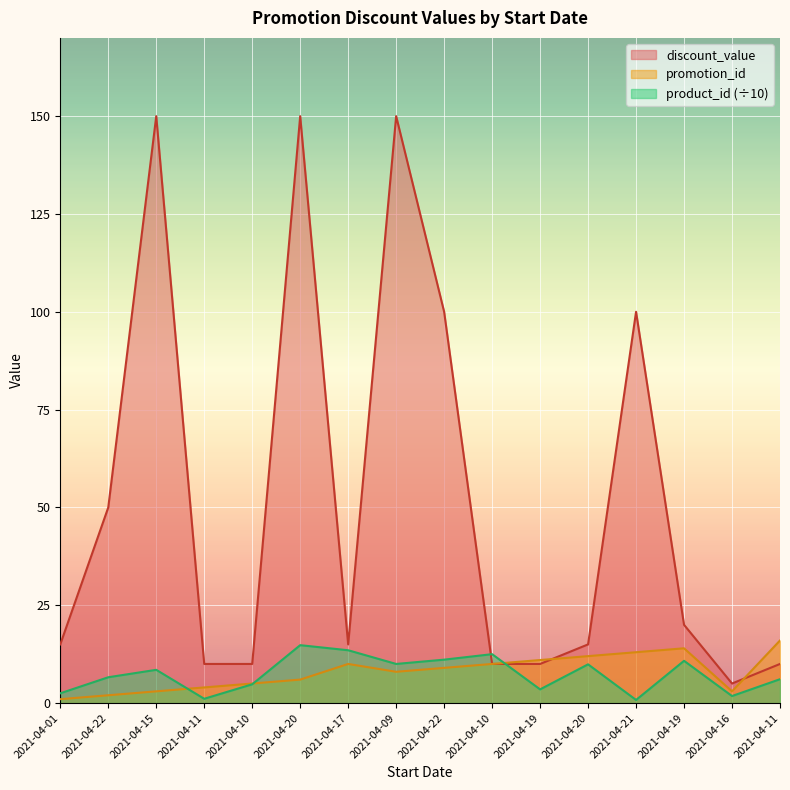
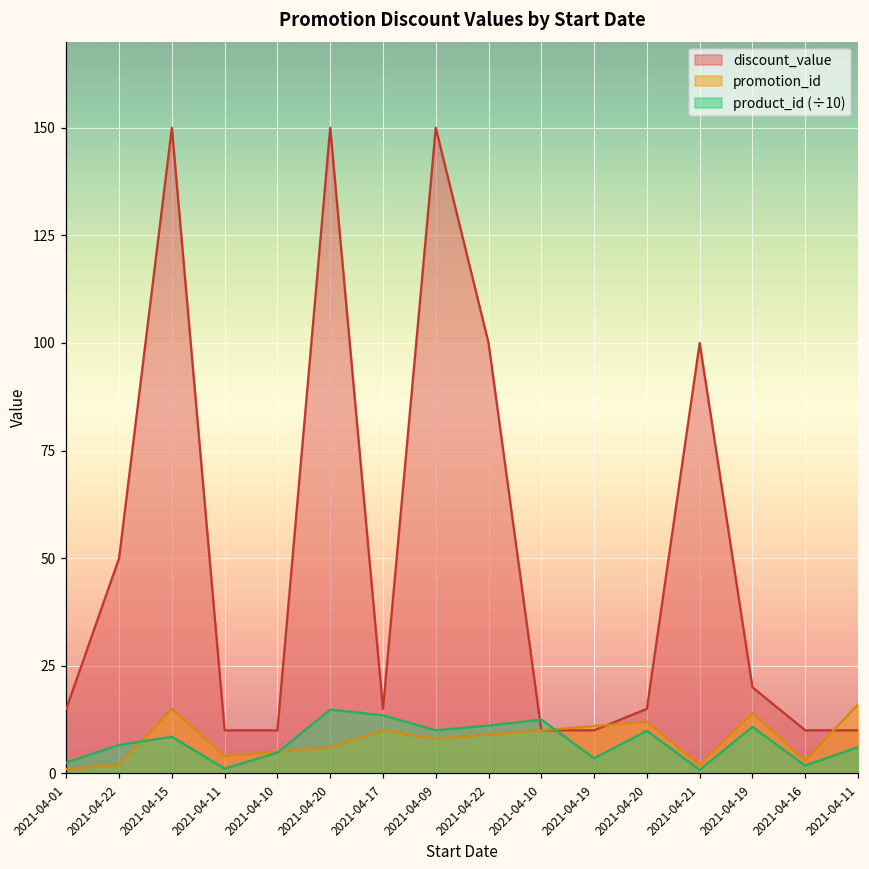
promotion_id, 2021-04-15: 3 -> 15
promotion_id, 2021-04-21: 13 -> 2
discount_value, 2021-04-16: 5 -> 10
